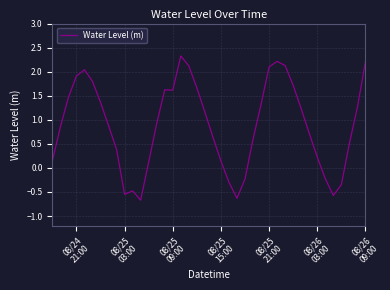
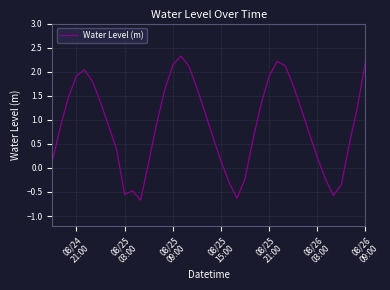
08/25 09:00: 1.6 -> 2.1
08/25 21:00: 2.1 -> 1.9
